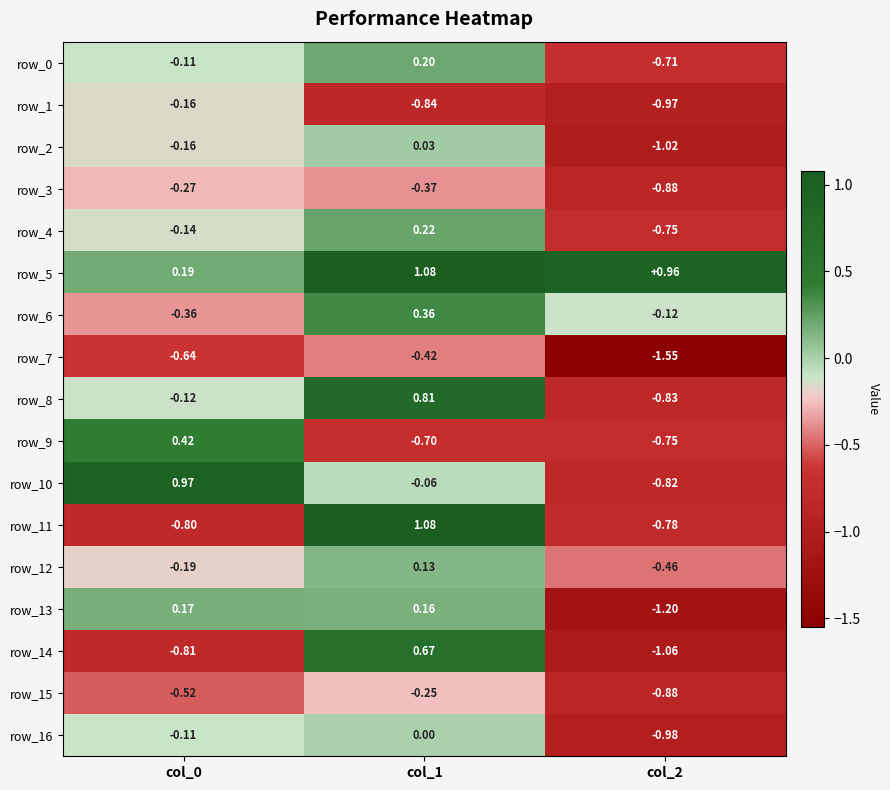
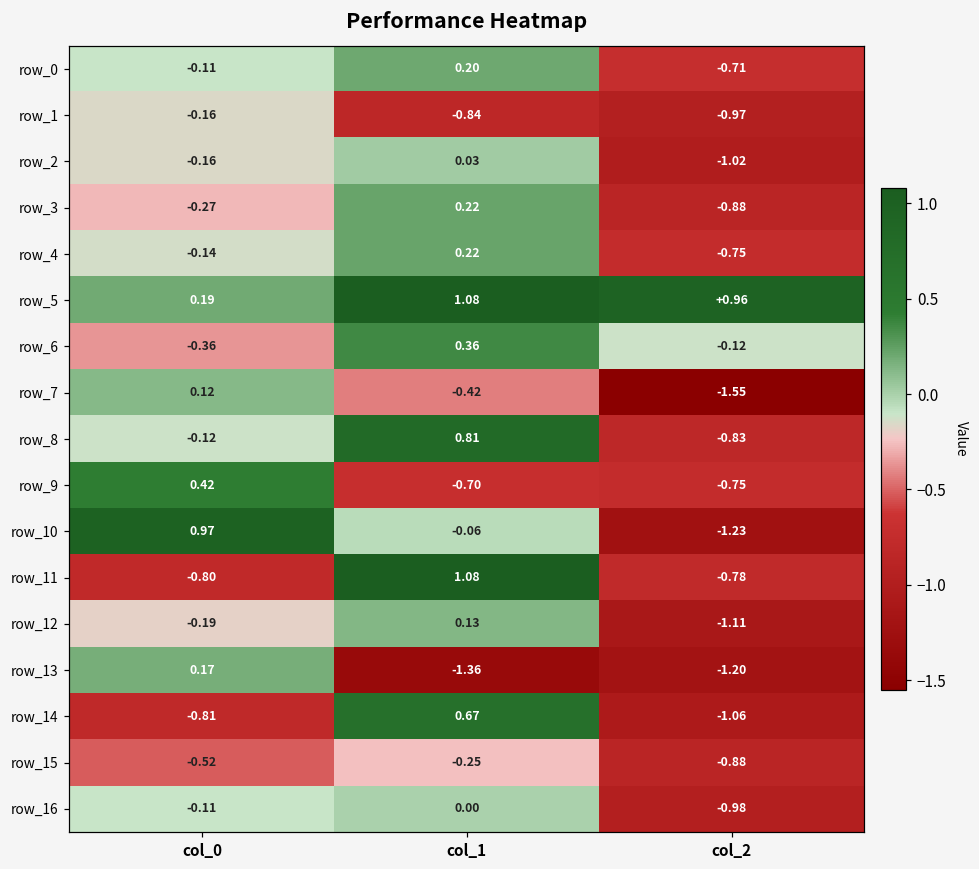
row_3, col_1: -0.37 -> 0.22
row_7, col_0: -0.64 -> 0.12
row_10, col_2: -0.82 -> -1.23
row_12, col_2: -0.46 -> -1.11
row_13, col_1: 0.16 -> -1.36
